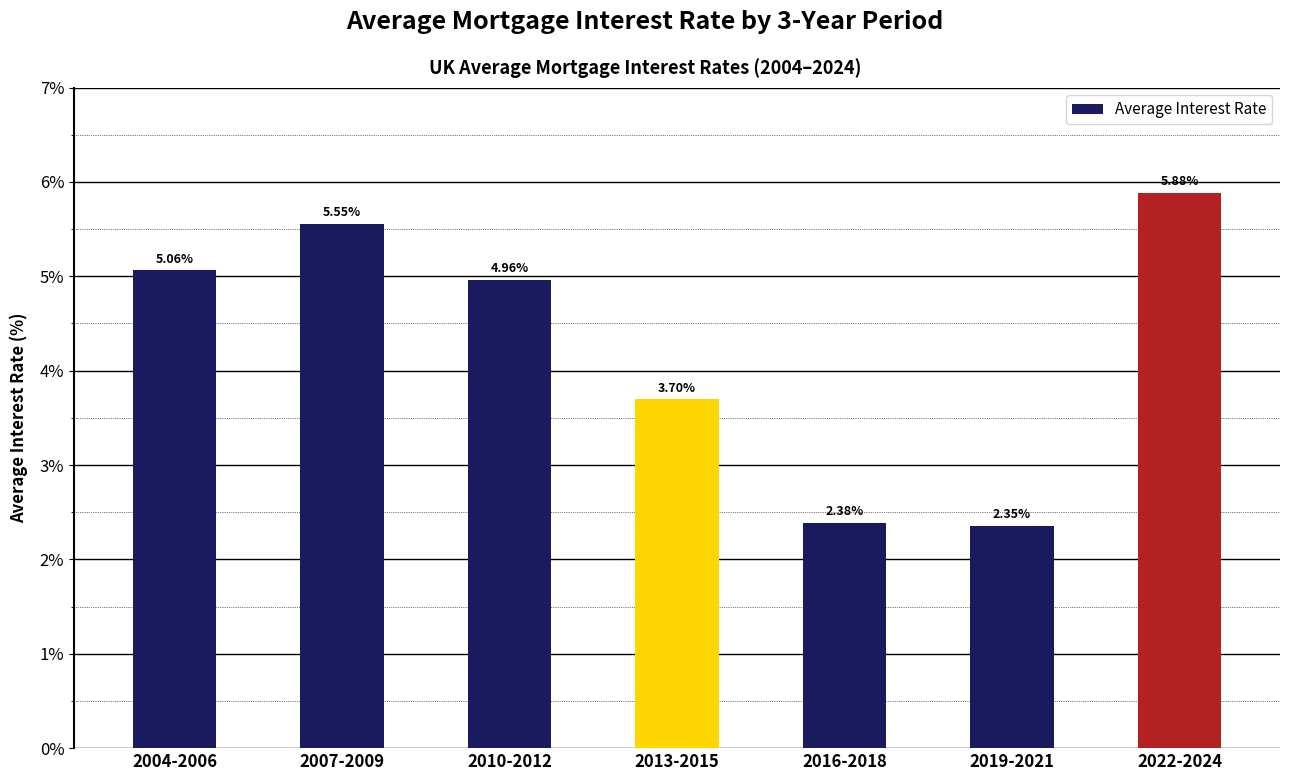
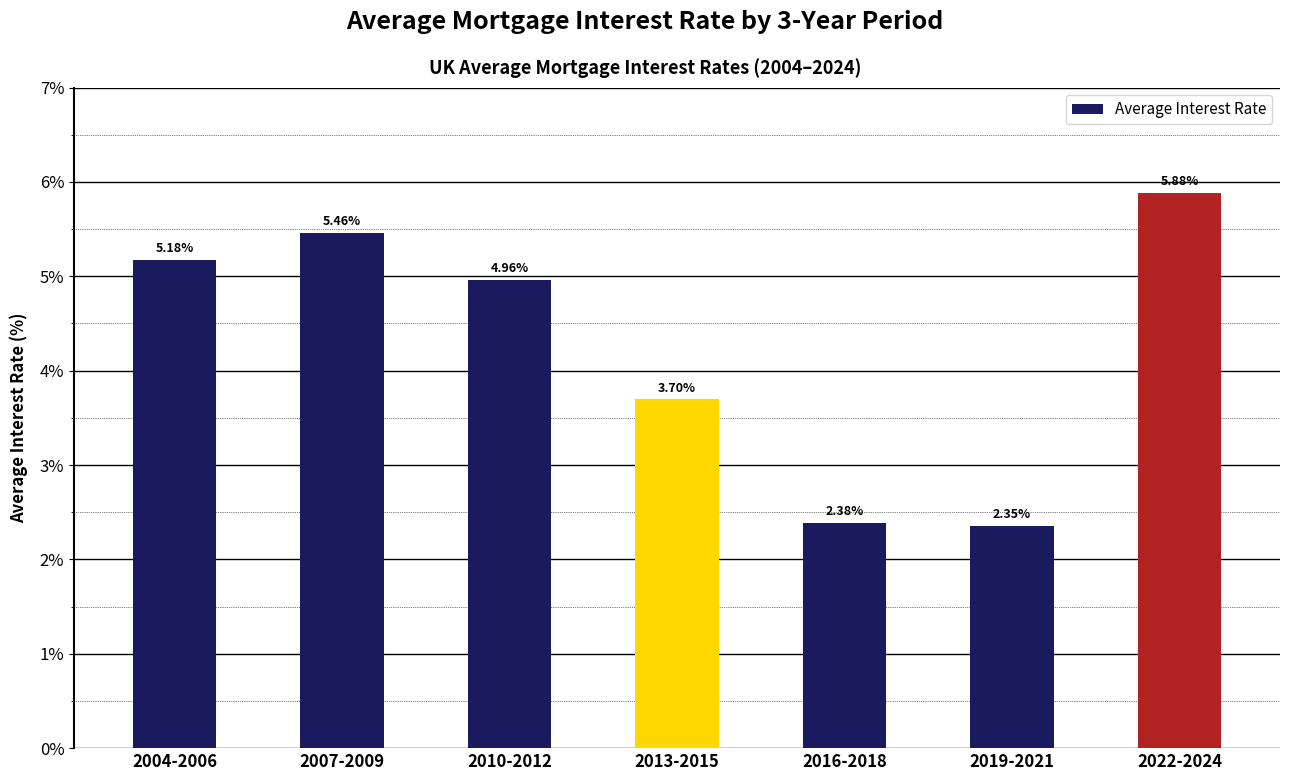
2004-2006: 5.06% -> 5.18%
2007-2009: 5.55% -> 5.46%
